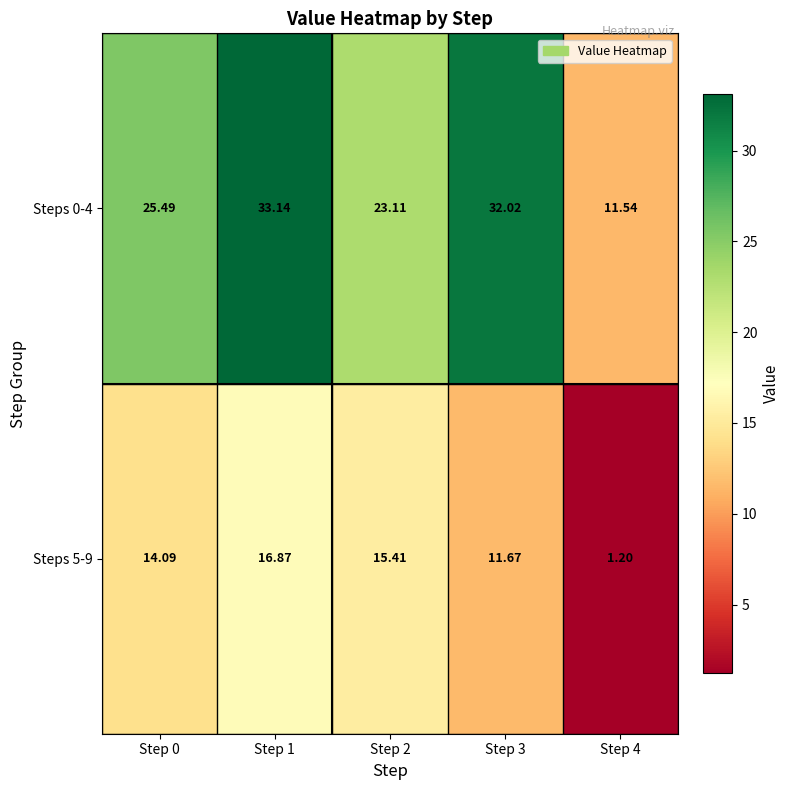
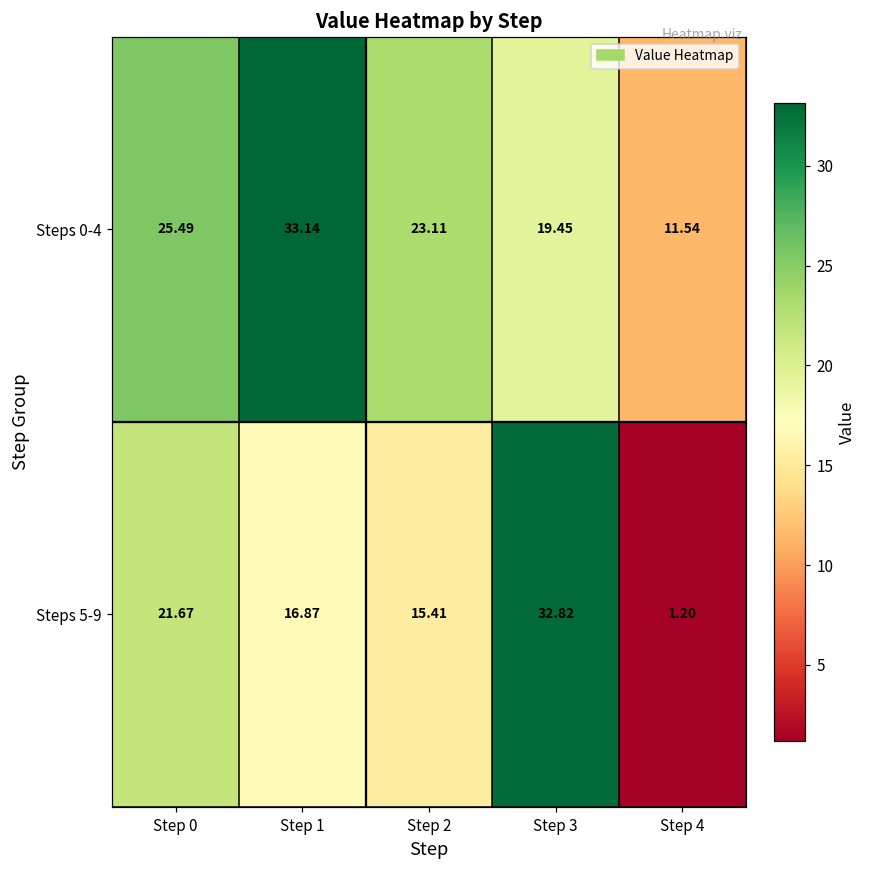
Steps 0-4, Step 3: 32.02 -> 19.45
Steps 5-9, Step 0: 14.09 -> 21.67
Steps 5-9, Step 3: 11.67 -> 32.82
